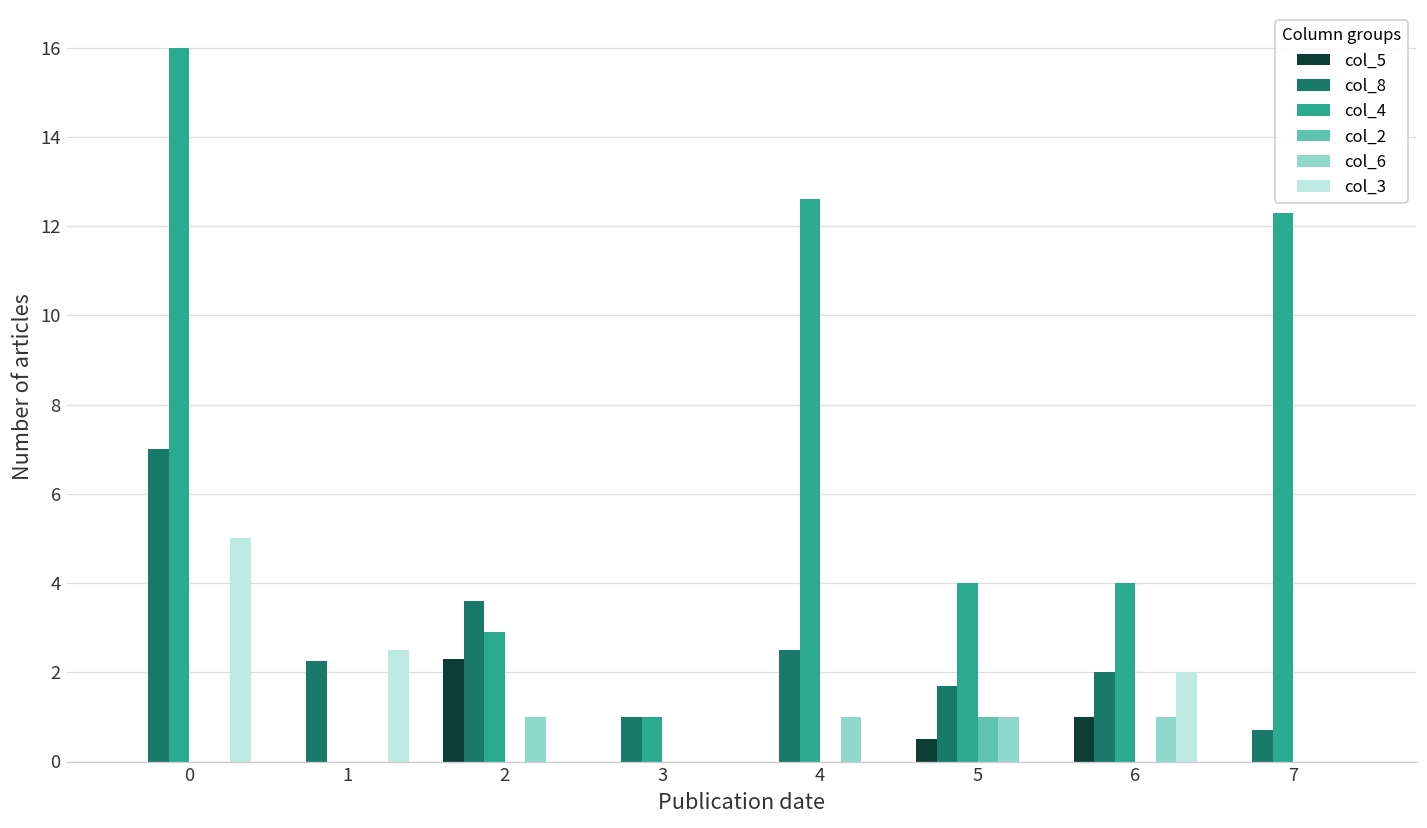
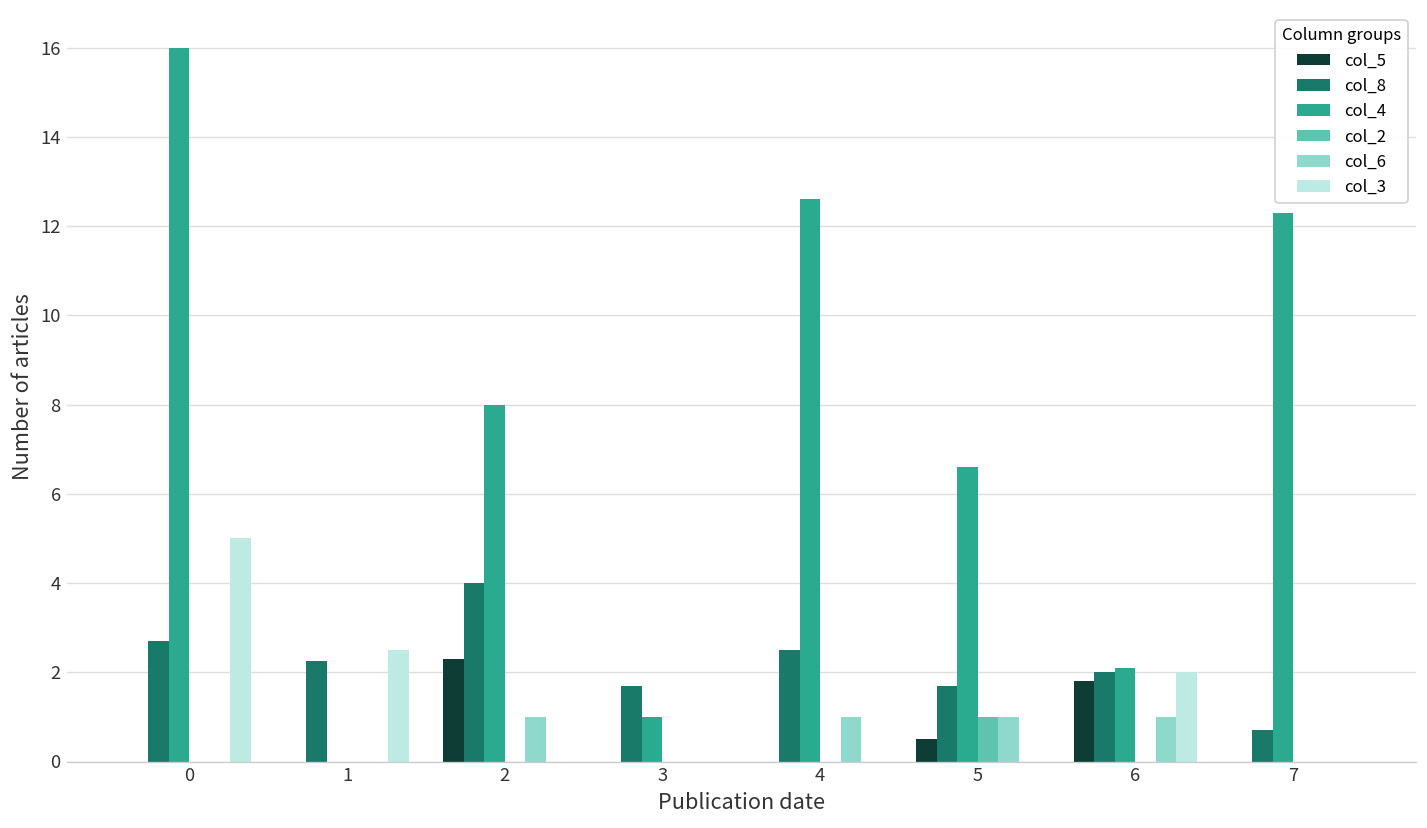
col_8, 0: 7.0 -> 2.7
col_8, 2: 3.6 -> 4.0
col_4, 2: 2.9 -> 8.0
col_8, 3: 1.0 -> 1.7
col_4, 5: 4.0 -> 6.6
col_5, 6: 1.0 -> 1.8
col_4, 6: 4.0 -> 2.1
